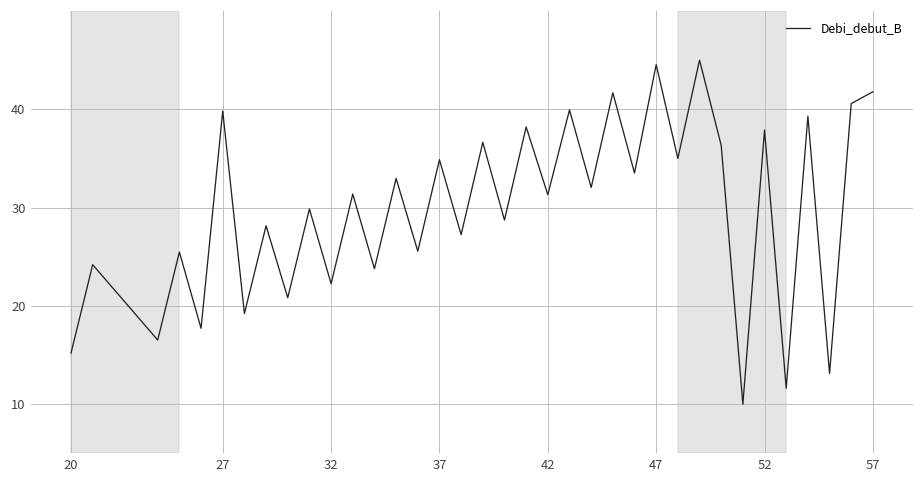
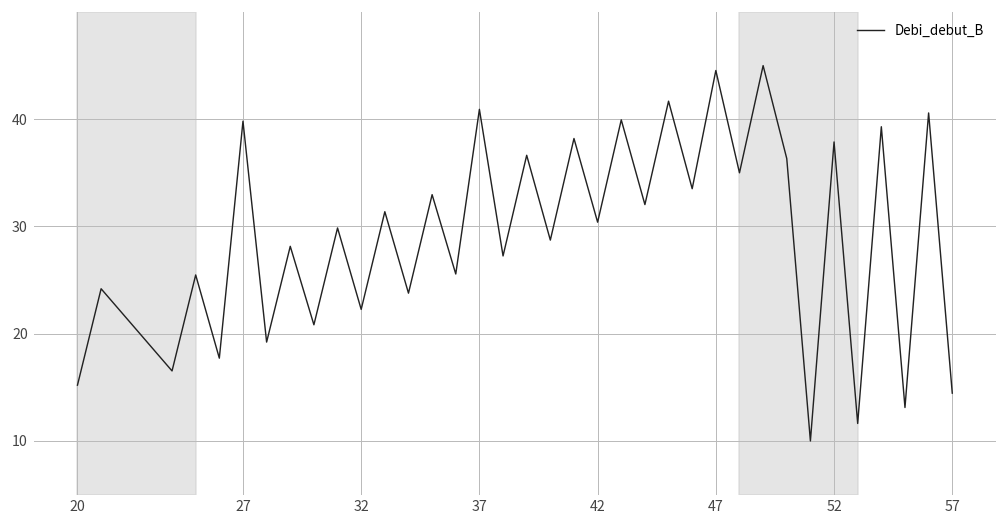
37: 35 -> 41
42: 31 -> 30
57: 42 -> 14
